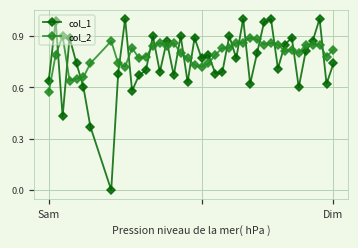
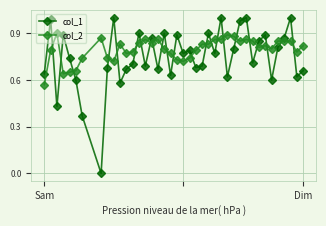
col_1, Dim: 0.74 -> 0.66
